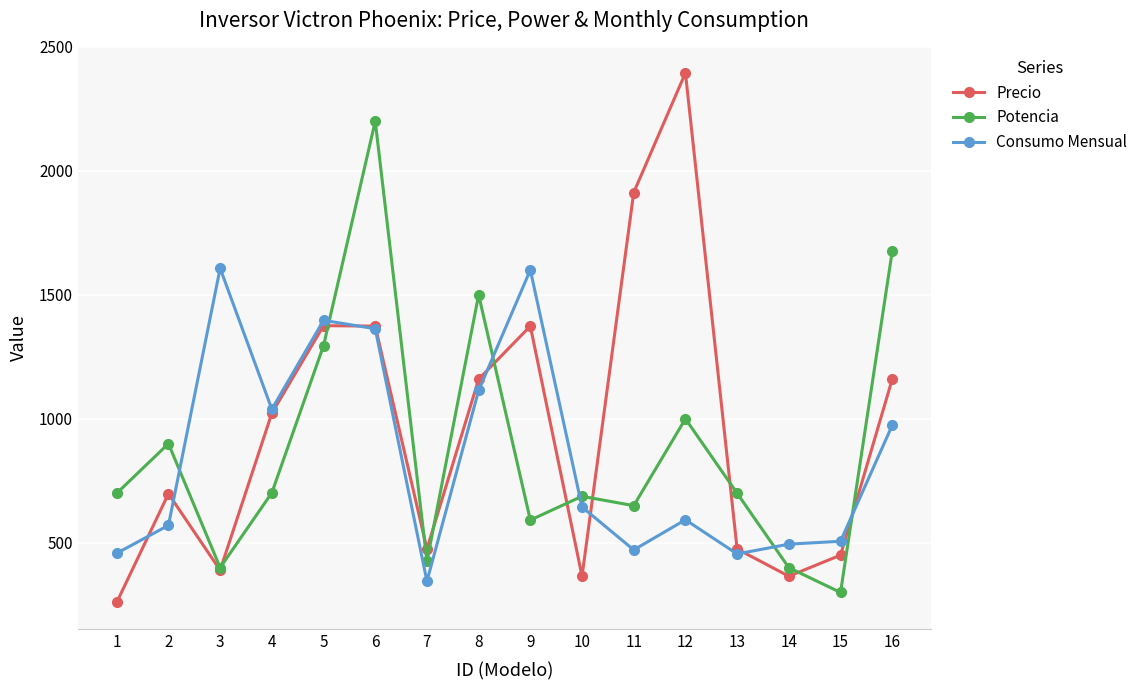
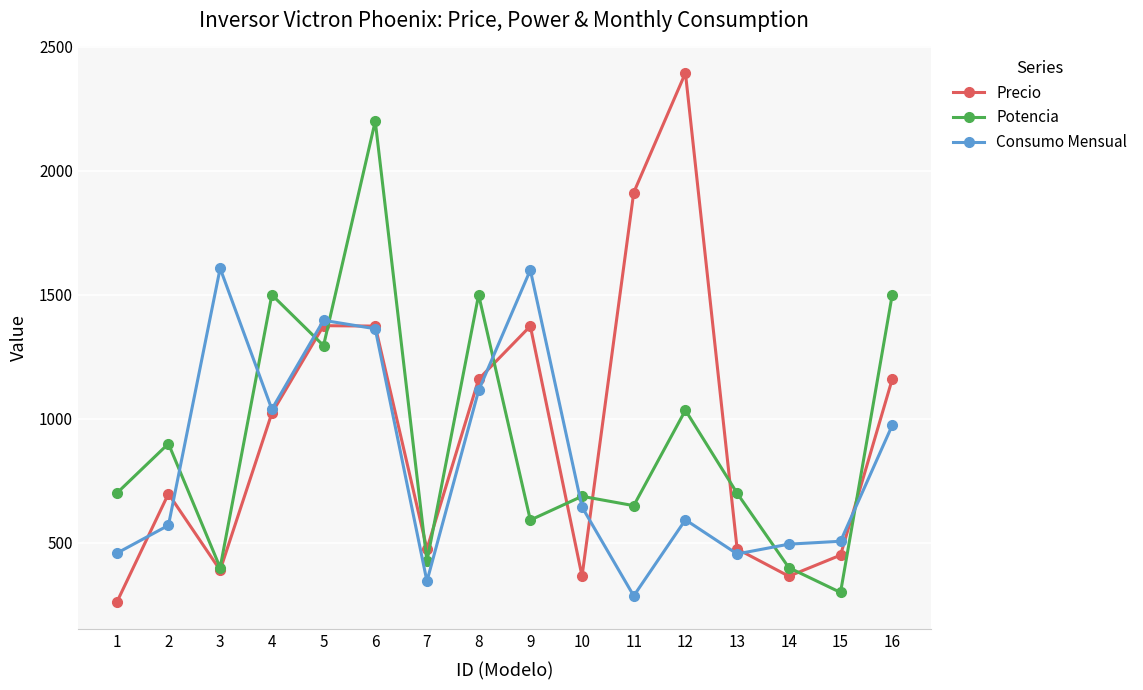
Potencia, 4: 700 -> 1500
Consumo Mensual, 11: 470 -> 290
Potencia, 12: 1000 -> 1030
Potencia, 16: 1680 -> 1500
